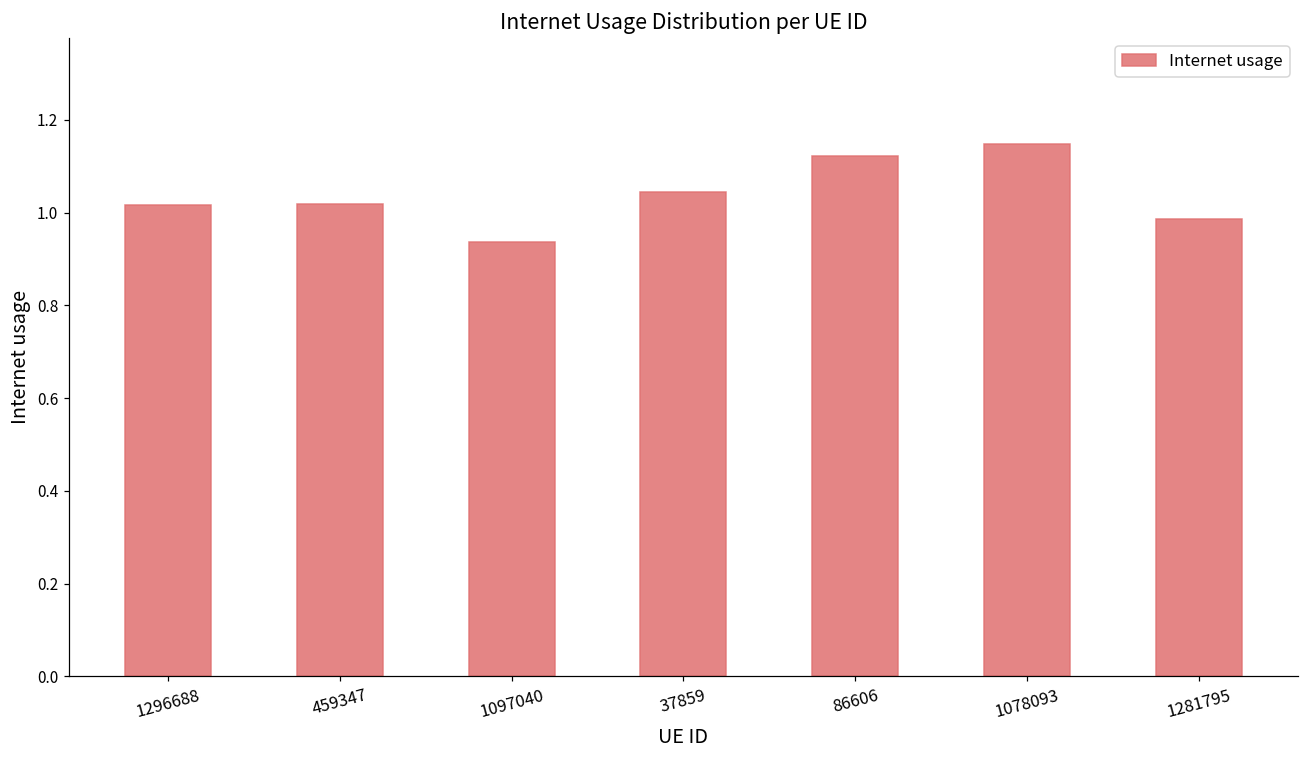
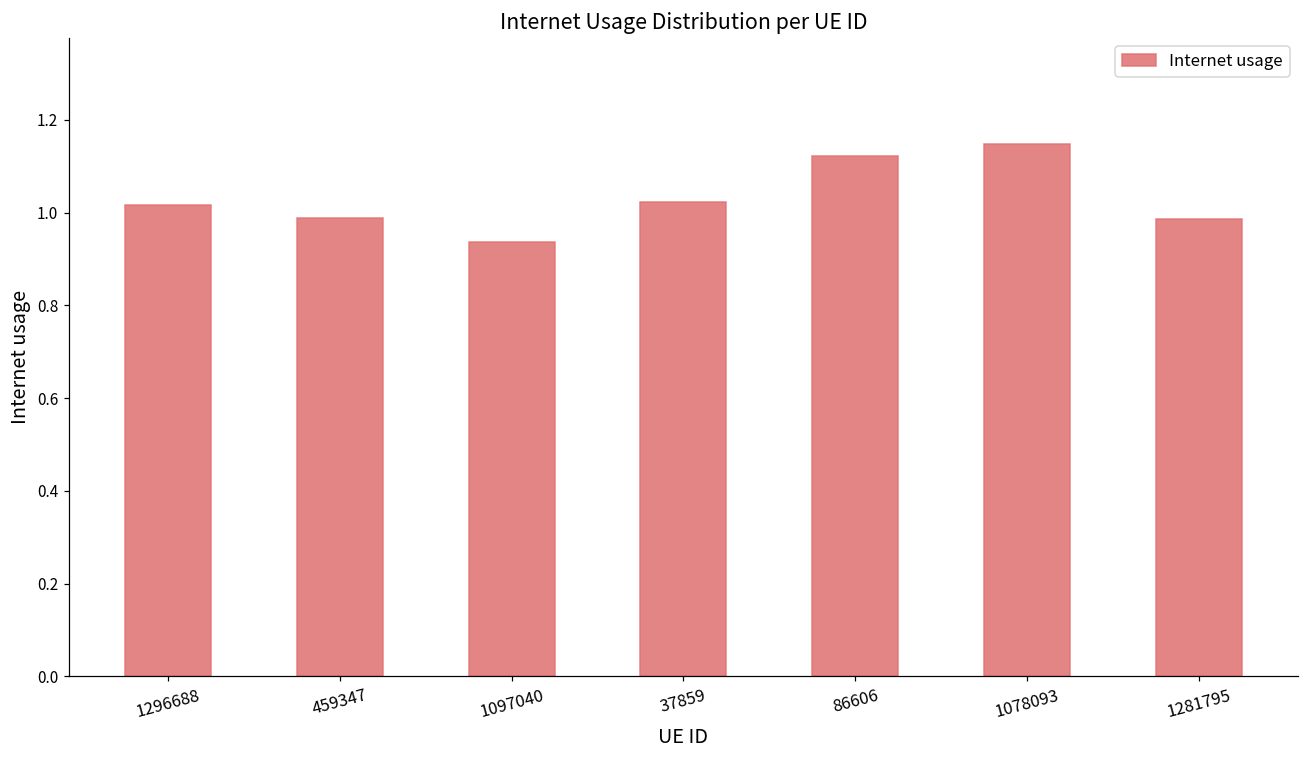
459347: 1.02 -> 0.99
37859: 1.04 -> 1.02
